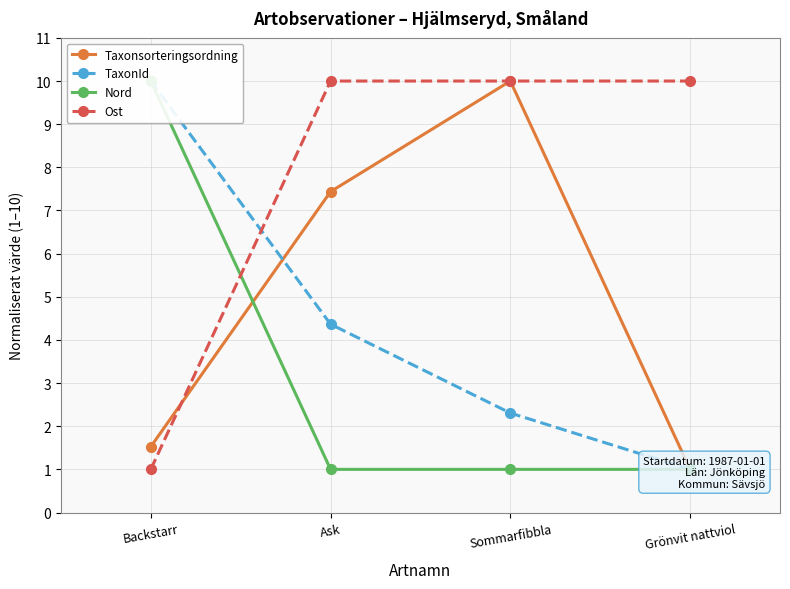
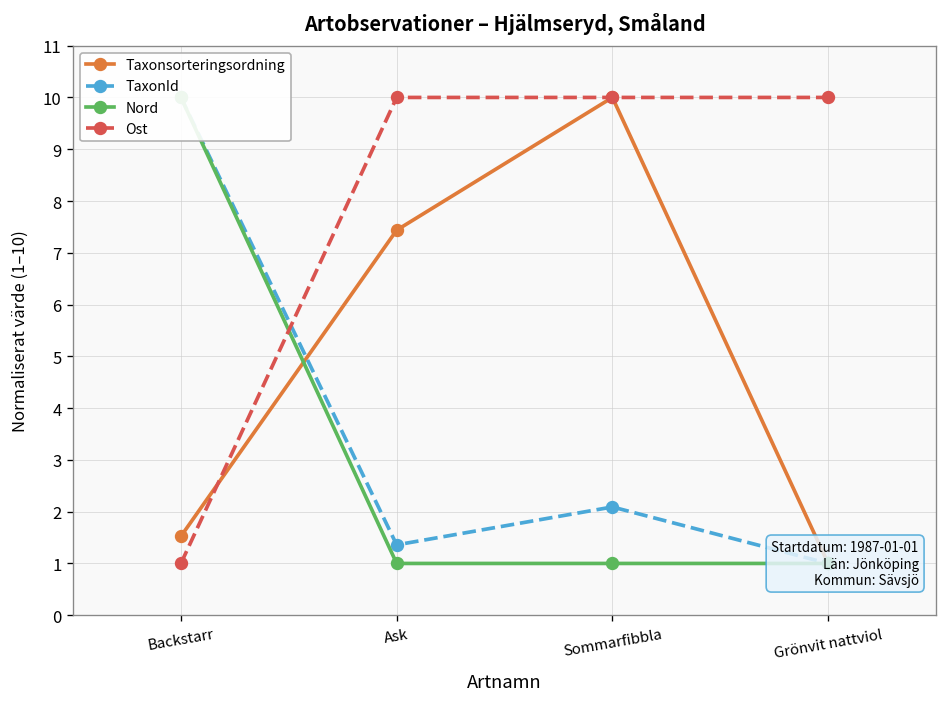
TaxonId, Ask: 4.4 -> 1.4
TaxonId, Sommarfibbla: 2.3 -> 2.1
